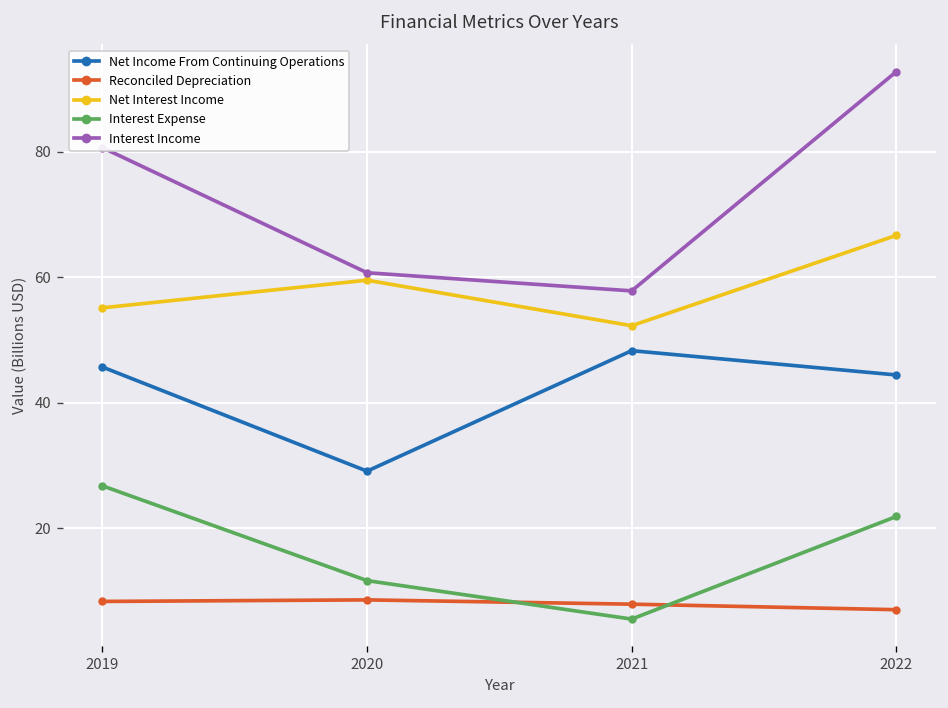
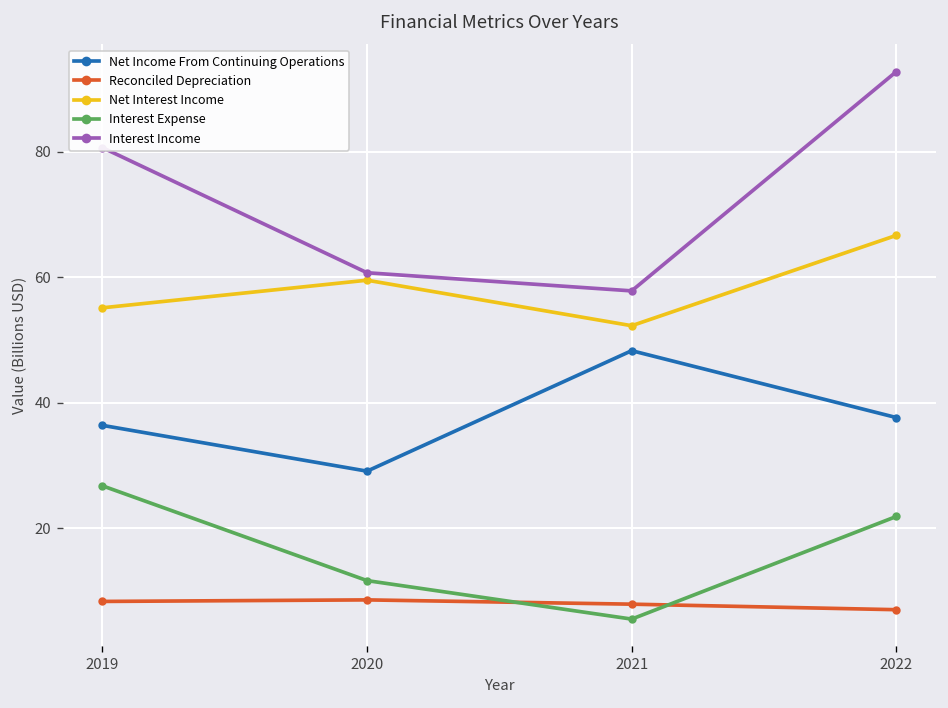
Net Income From Continuing Operations, 2019: 46 -> 36
Net Income From Continuing Operations, 2022: 44 -> 38
